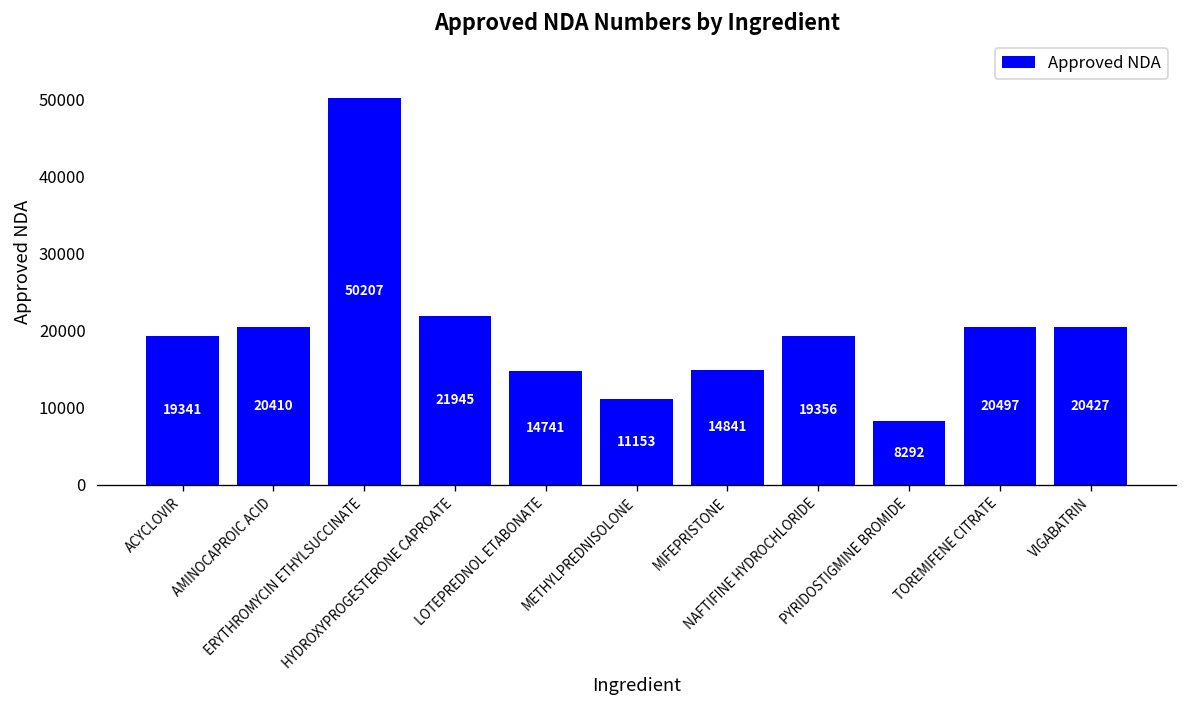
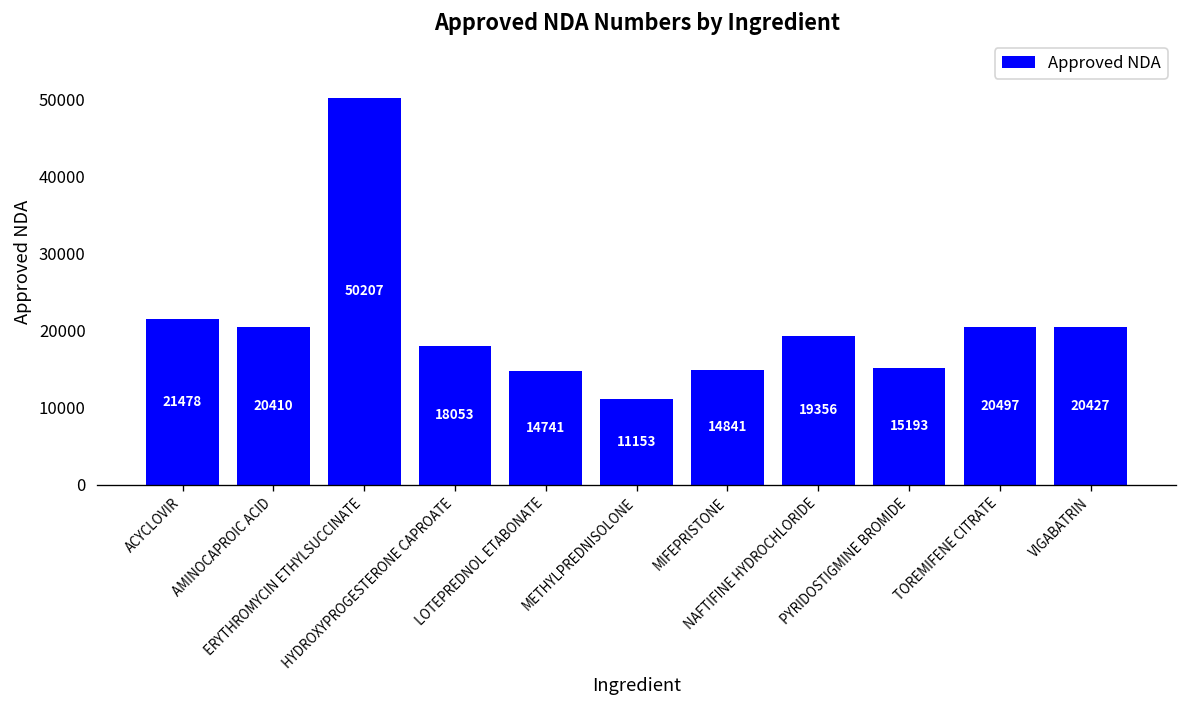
ACYCLOVIR: 19341 -> 21478
HYDROXYPROGESTERONE CAPROATE: 21945 -> 18053
PYRIDOSTIGMINE BROMIDE: 8292 -> 15193
